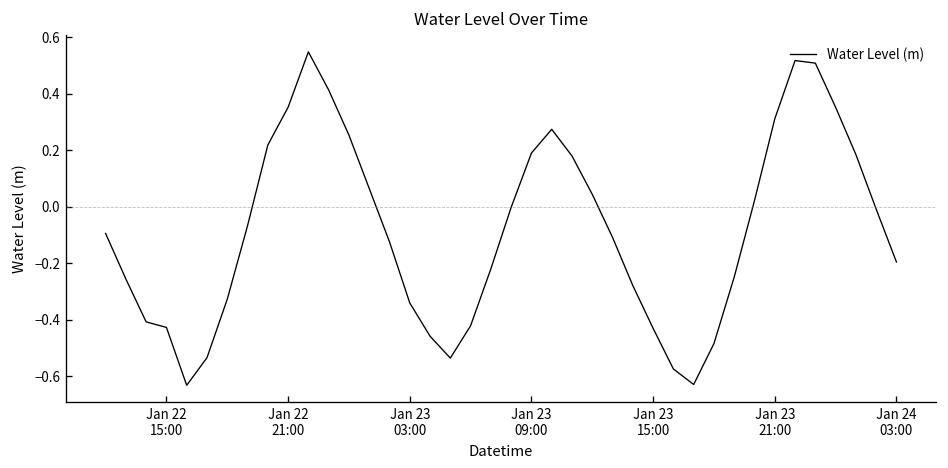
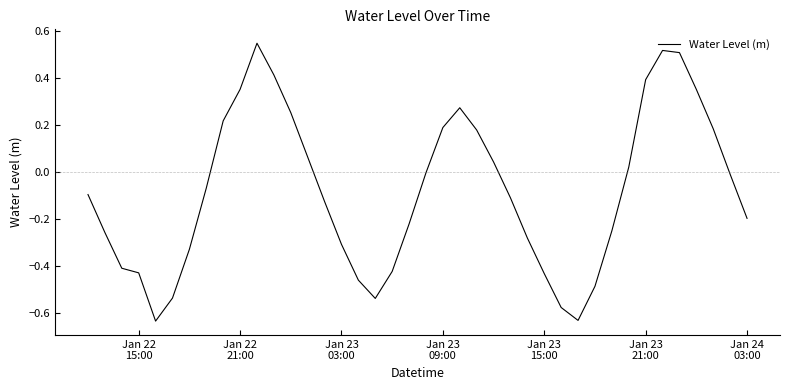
Jan 23 03:00: -0.34 -> -0.31
Jan 23 21:00: 0.31 -> 0.39
